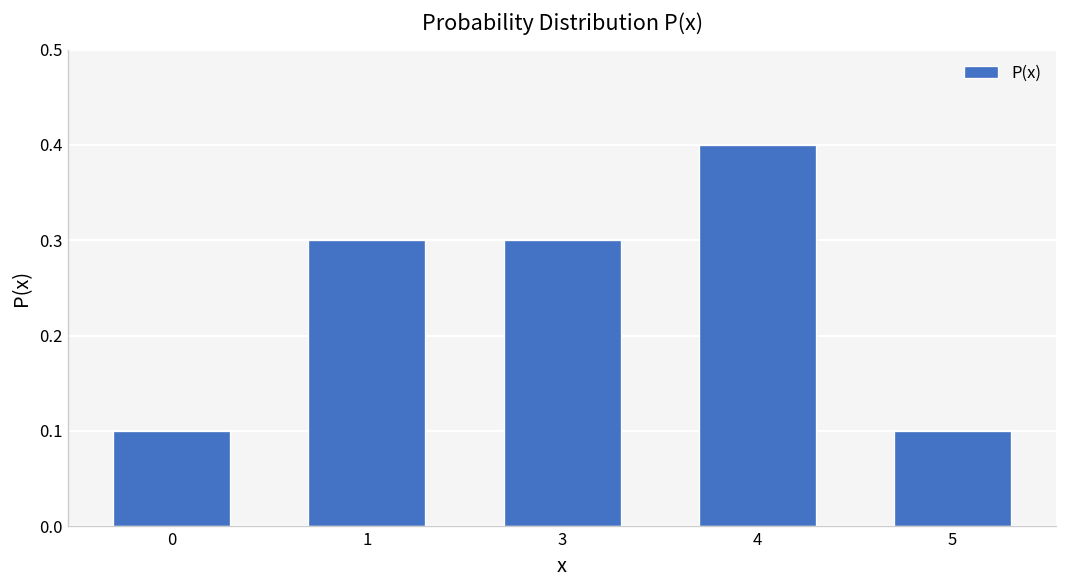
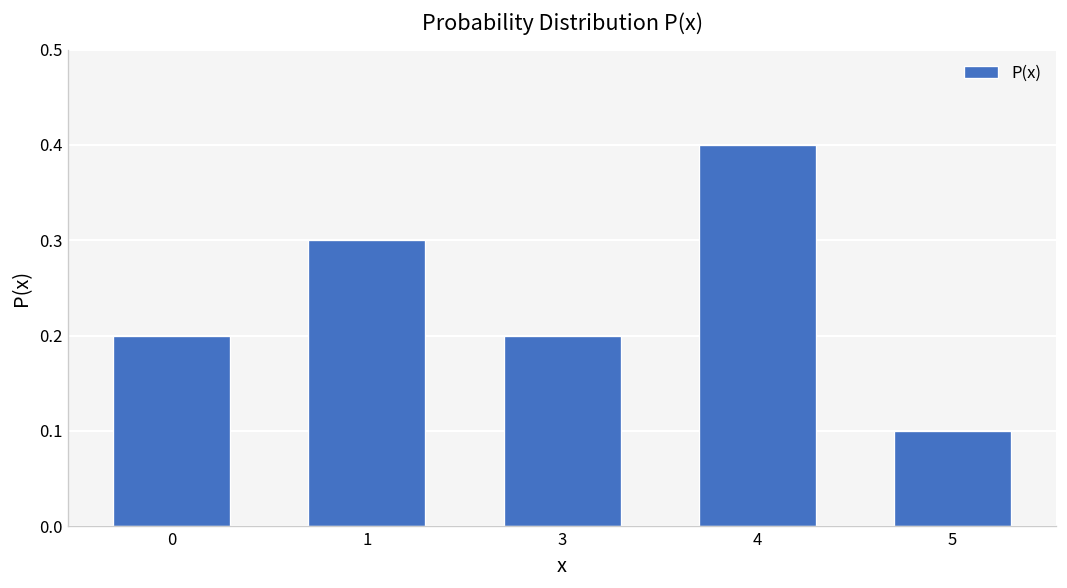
0: 0.1 -> 0.2
3: 0.3 -> 0.2
